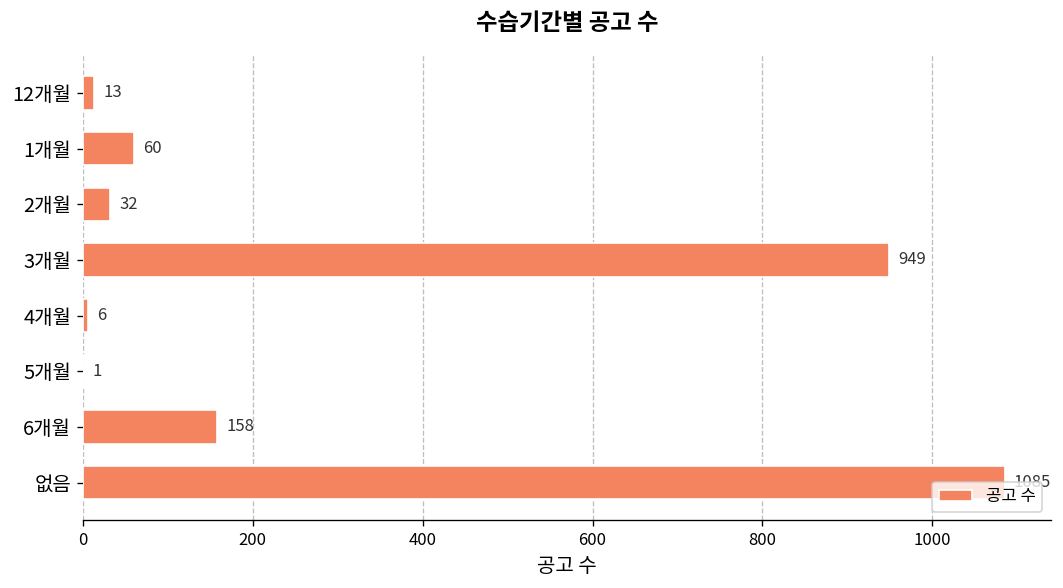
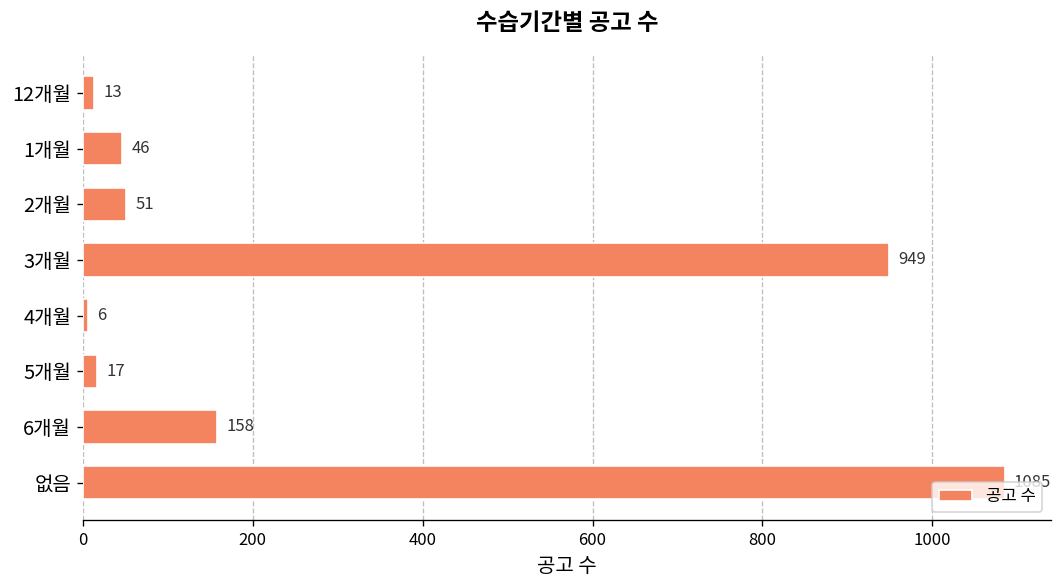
1개월: 60 -> 46
2개월: 32 -> 51
5개월: 1 -> 17
